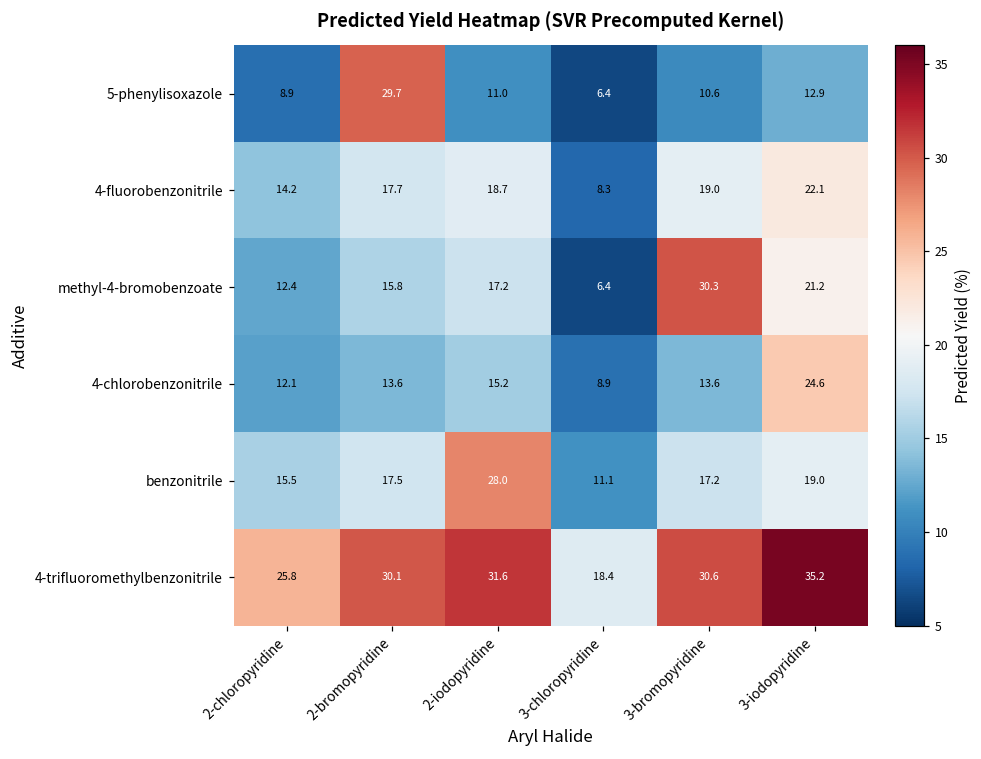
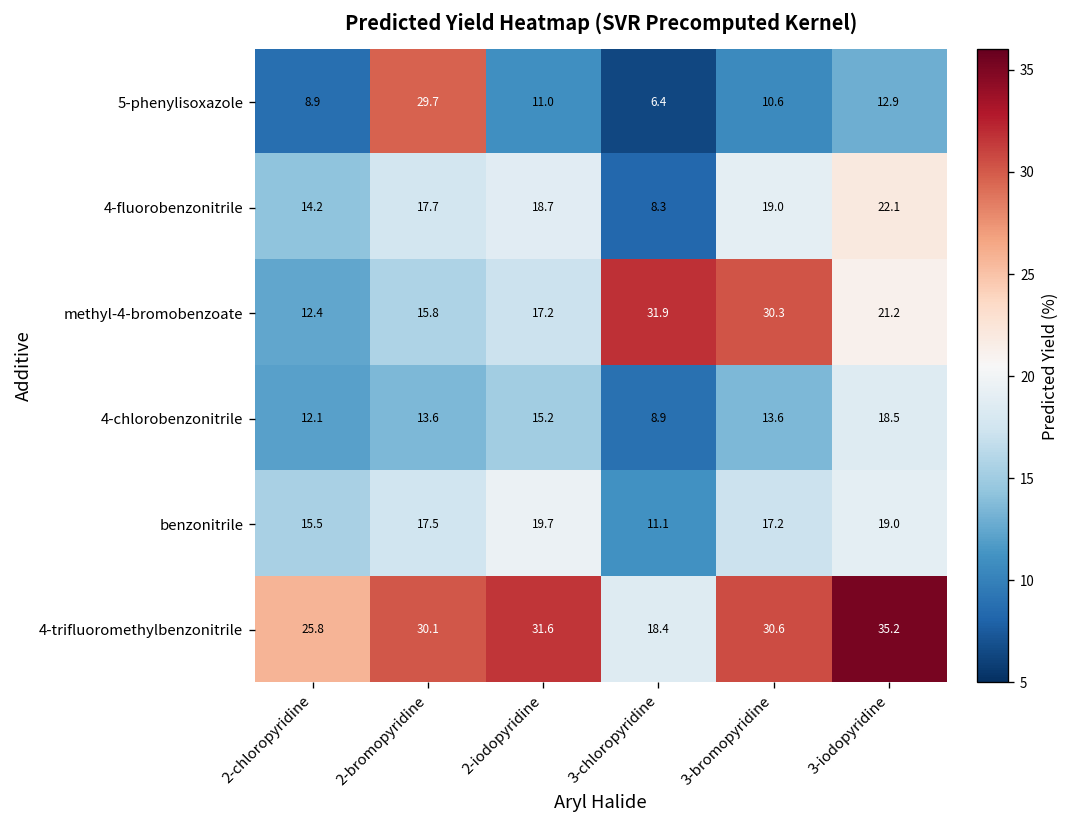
methyl-4-bromobenzoate, 3-chloropyridine: 6.4 -> 31.9
4-chlorobenzonitrile, 3-iodopyridine: 24.6 -> 18.5
benzonitrile, 2-iodopyridine: 28.0 -> 19.7
